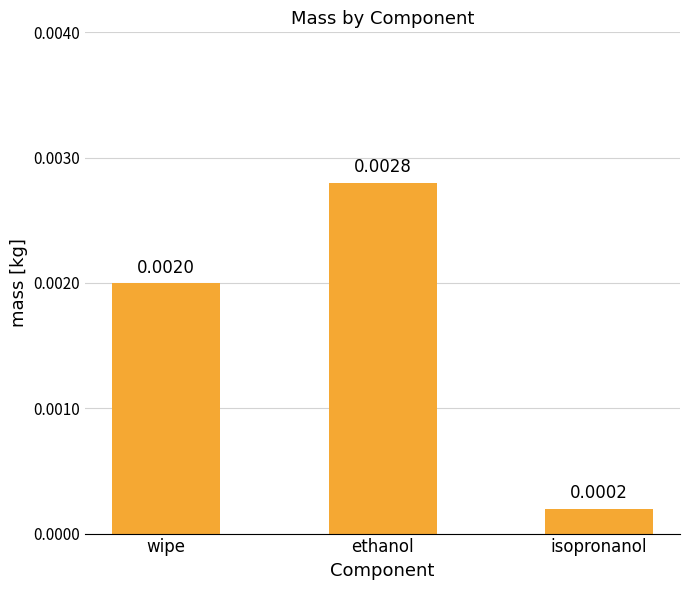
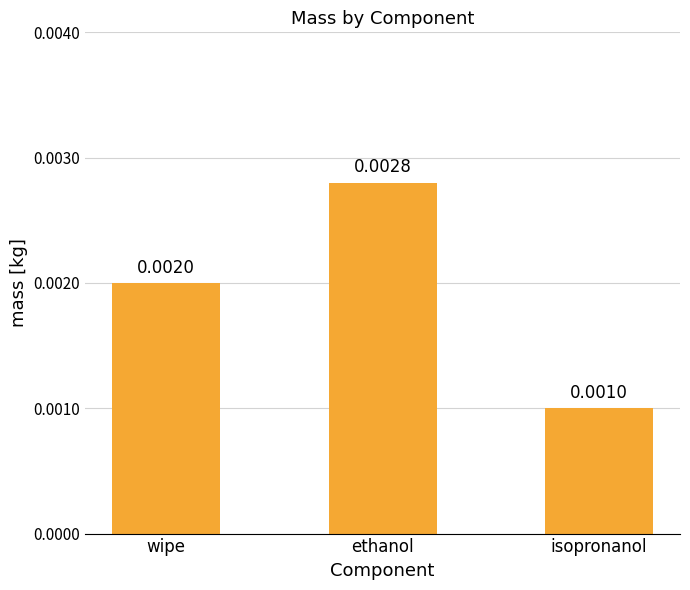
isopronanol: 0.0002 -> 0.0010
